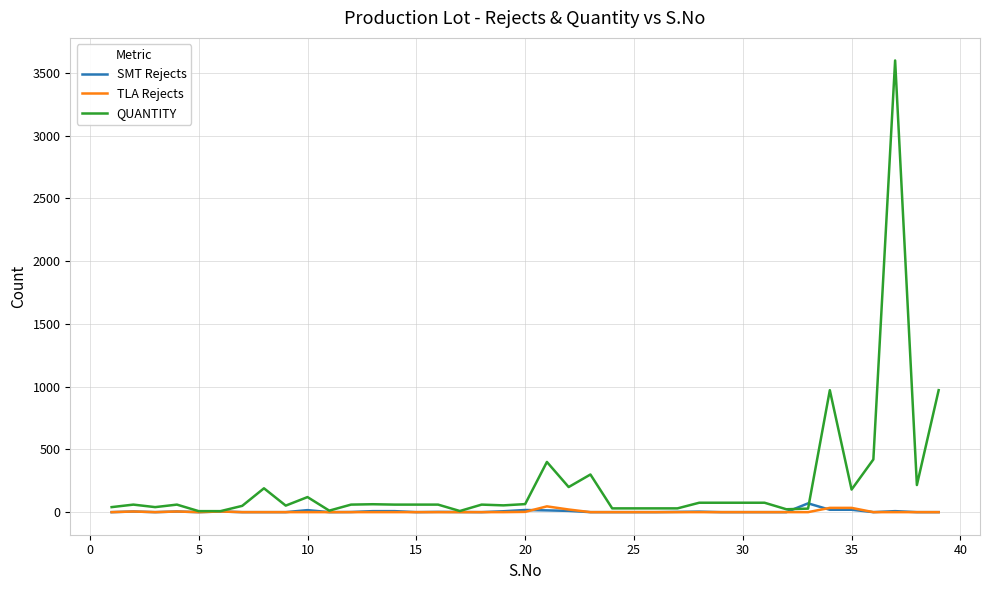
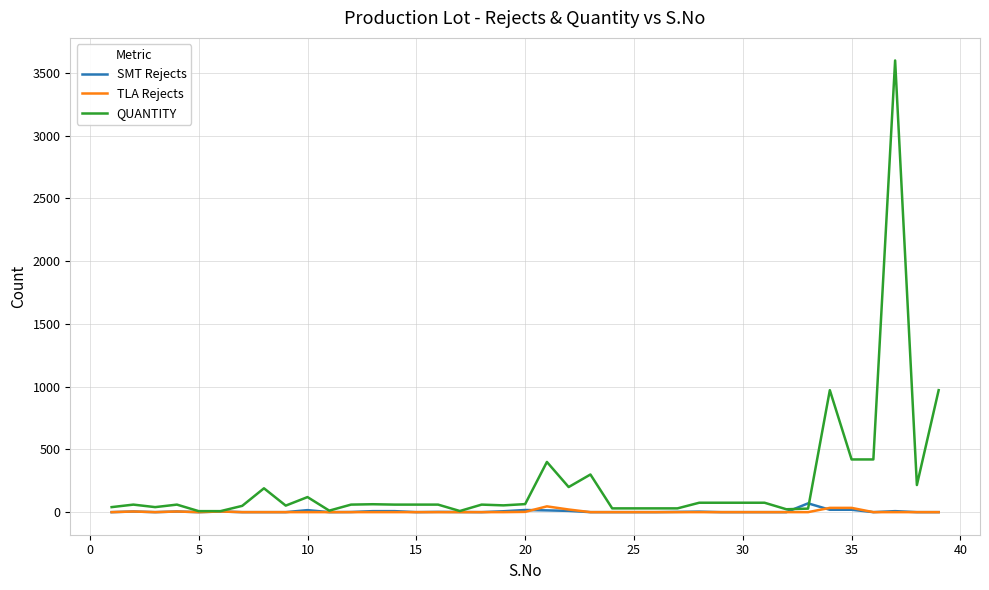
QUANTITY, 35: 180 -> 420
